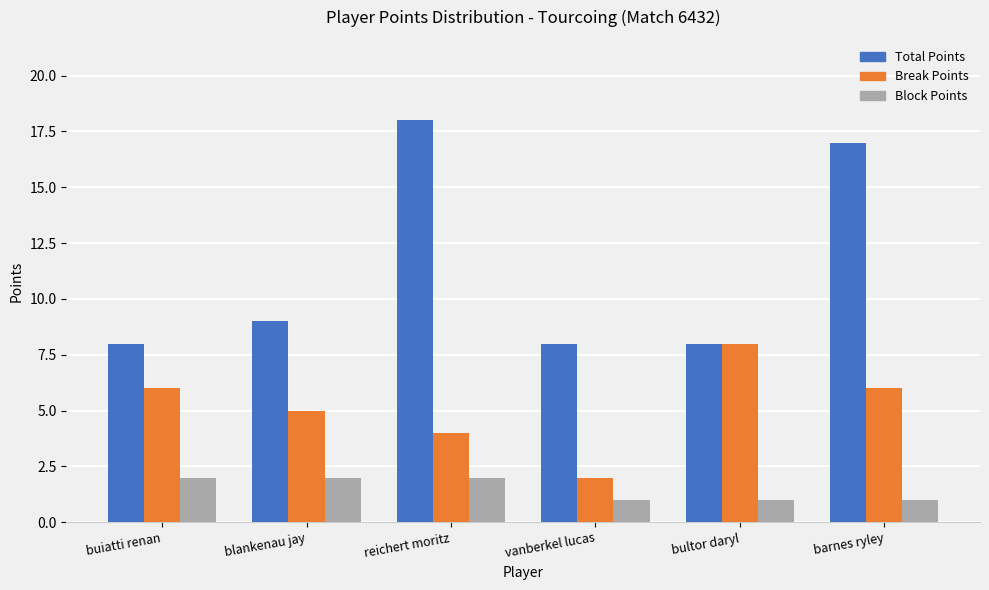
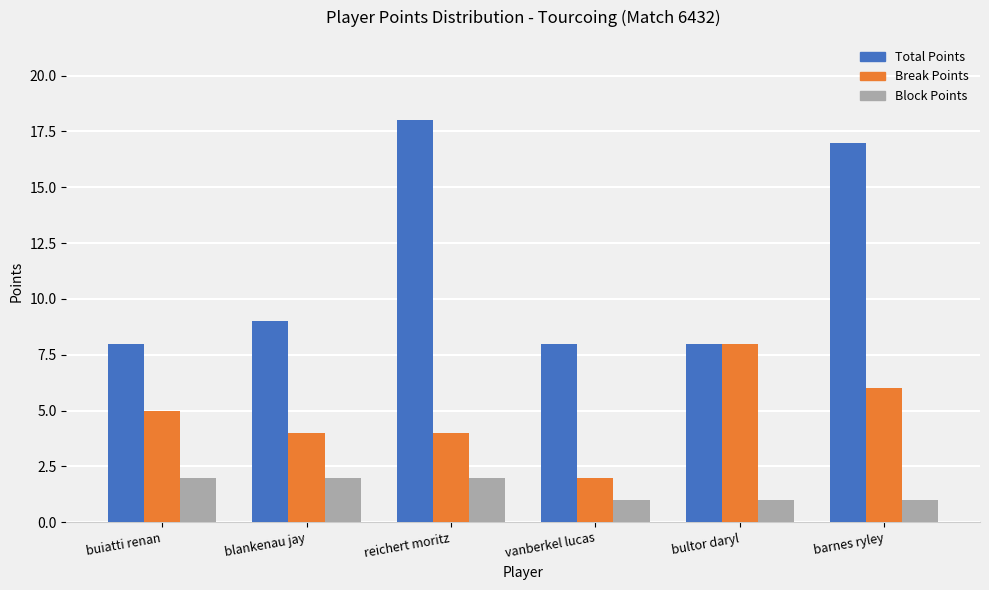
Break Points, buiatti renan: 6 -> 5
Break Points, blankenau jay: 5 -> 4
